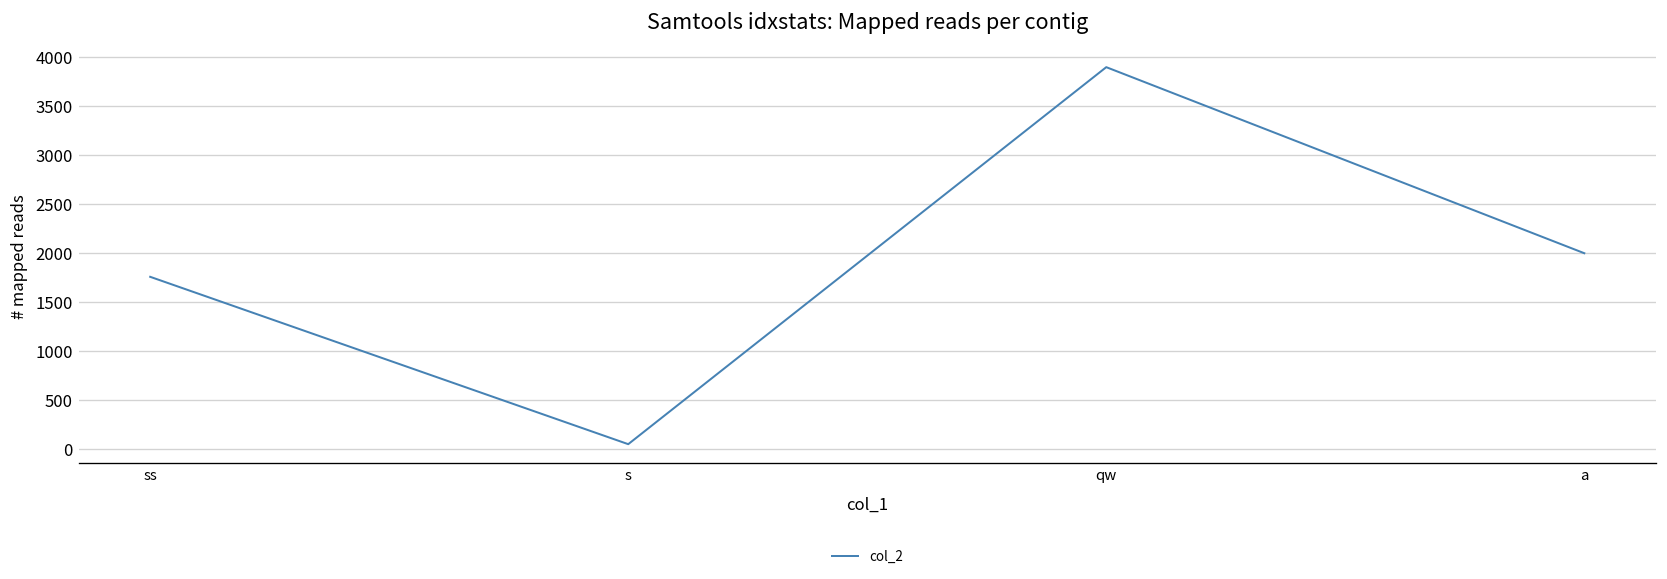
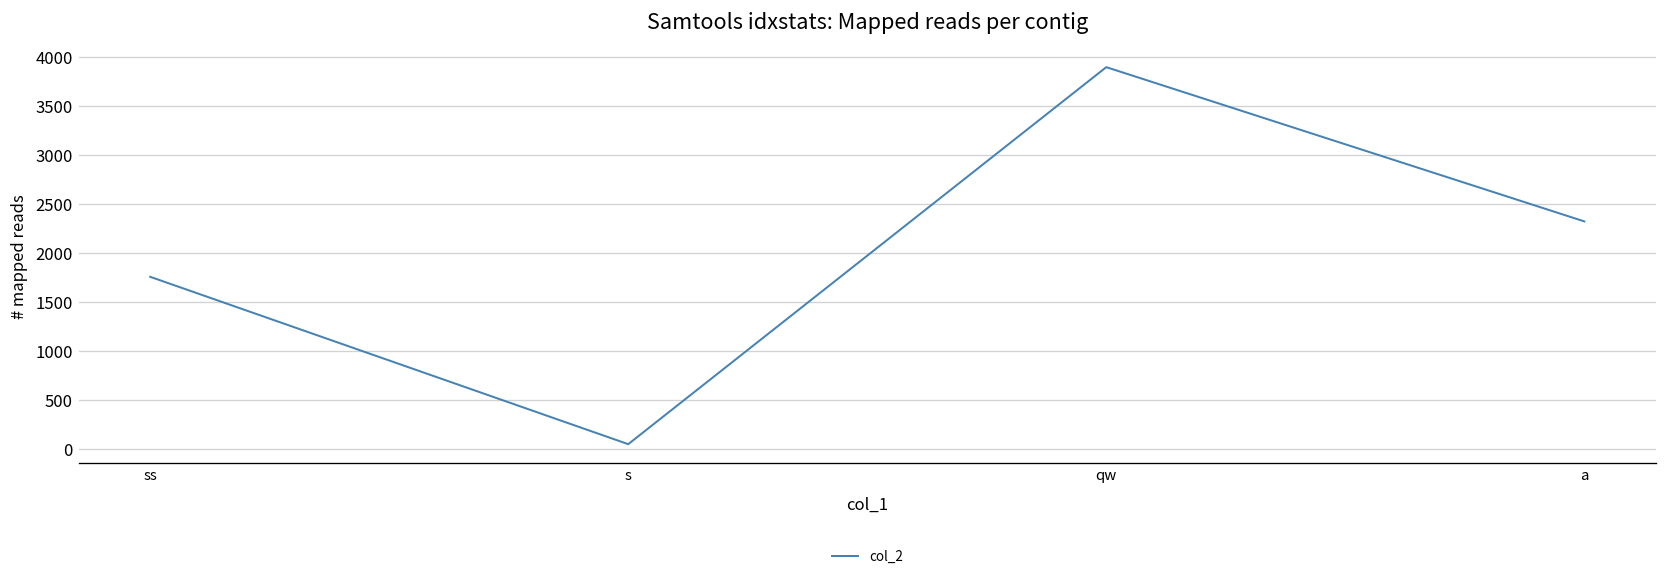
a: 2000 -> 2300
